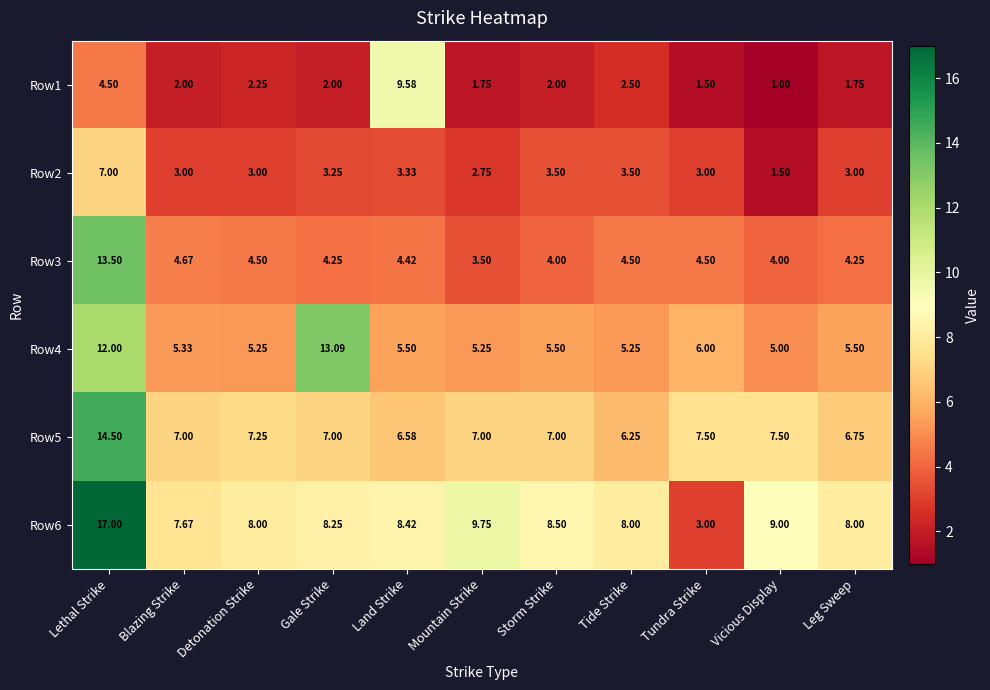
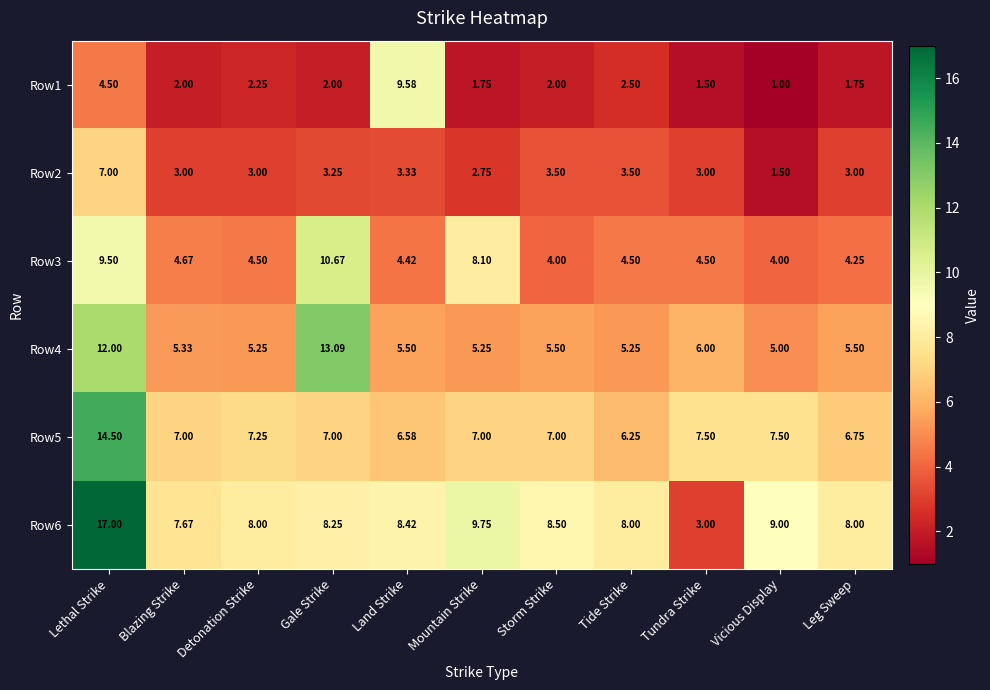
Row3, Lethal Strike: 13.50 -> 9.50
Row3, Gale Strike: 4.25 -> 10.67
Row3, Mountain Strike: 3.50 -> 8.10
